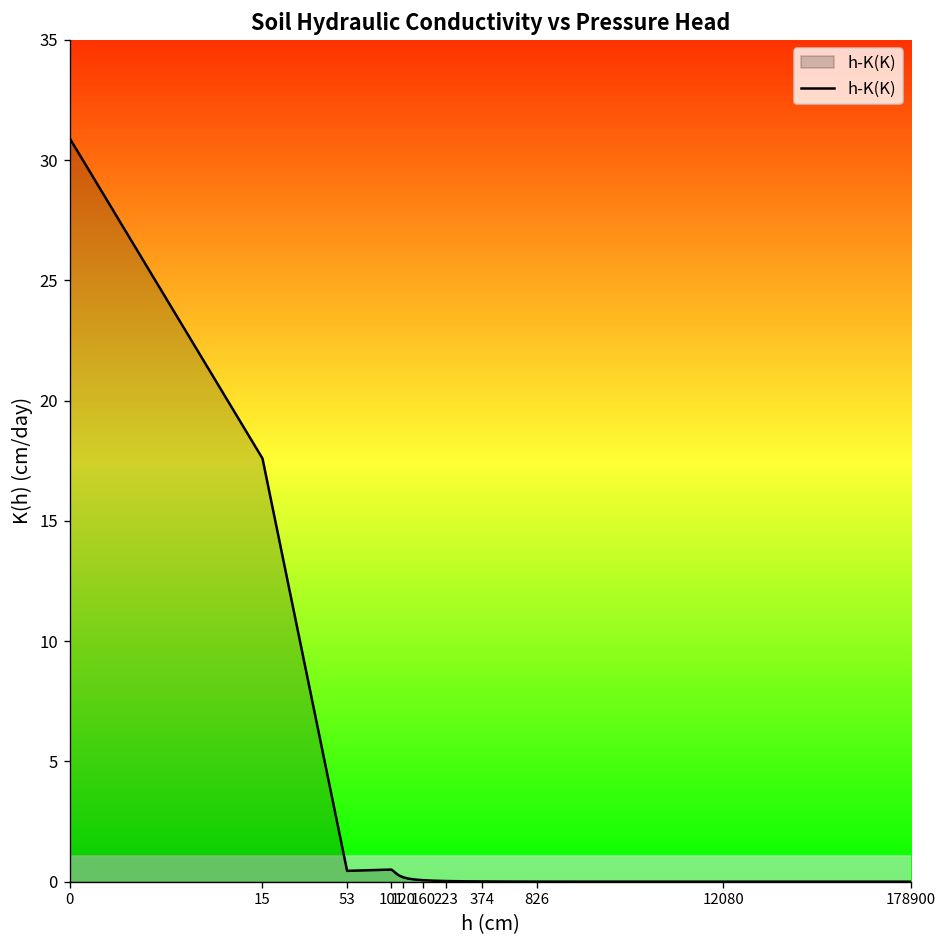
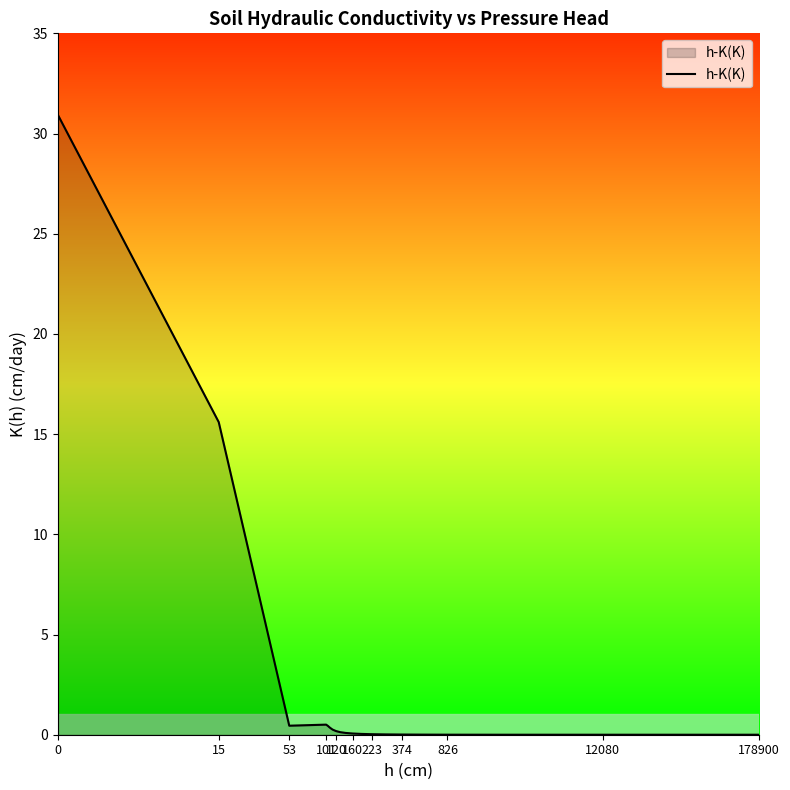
15: 17.6 -> 15.6
